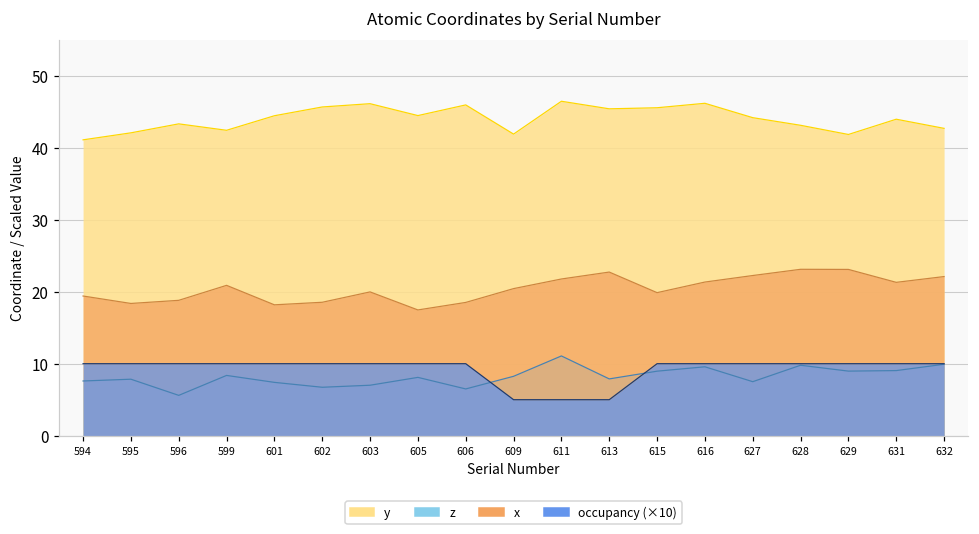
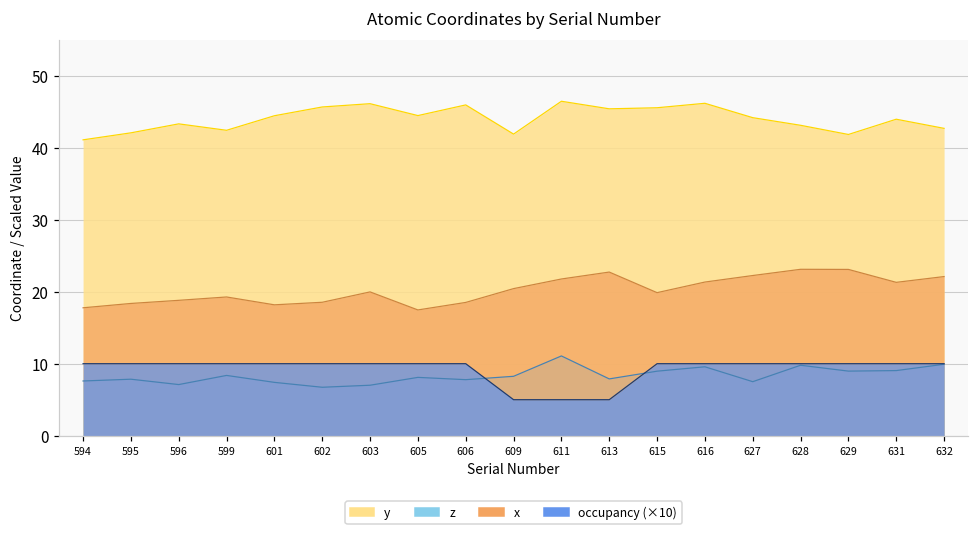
x, 594: 19 -> 18
z, 596: 6 -> 7
x, 599: 21 -> 19
z, 606: 6 -> 8
